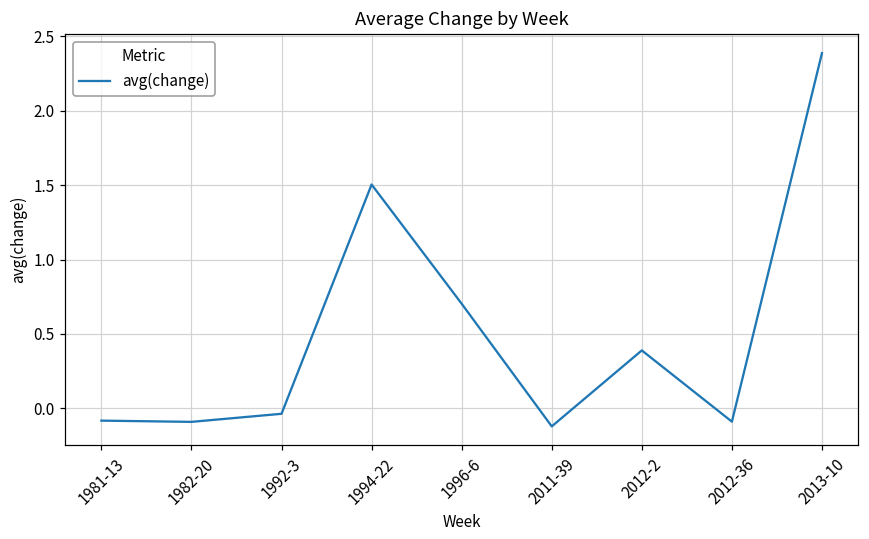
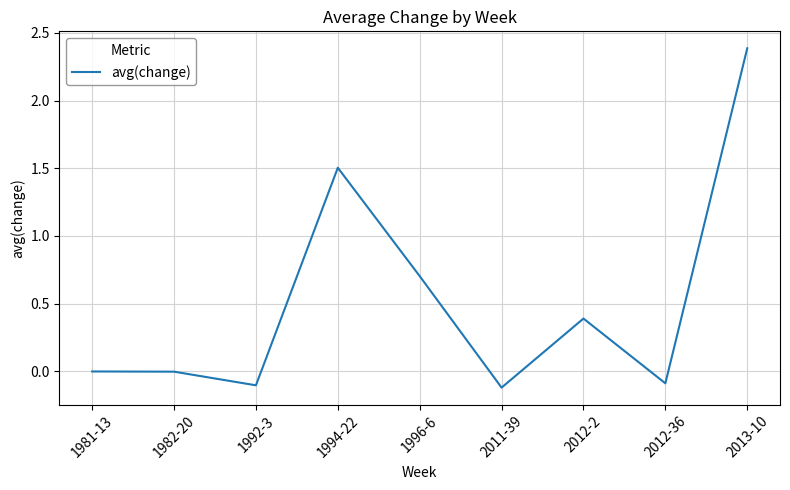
1981-13: -0.08 -> 0.00
1982-20: -0.09 -> 0.00
1992-3: -0.04 -> -0.10
